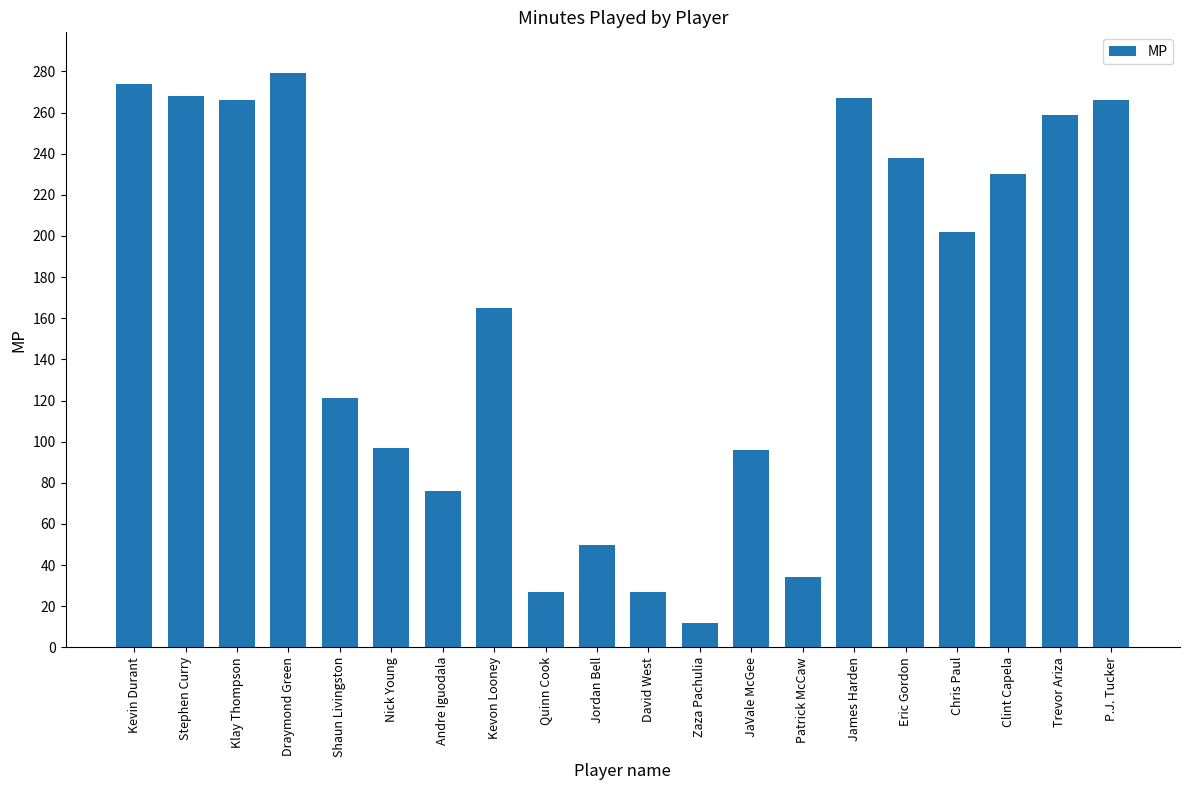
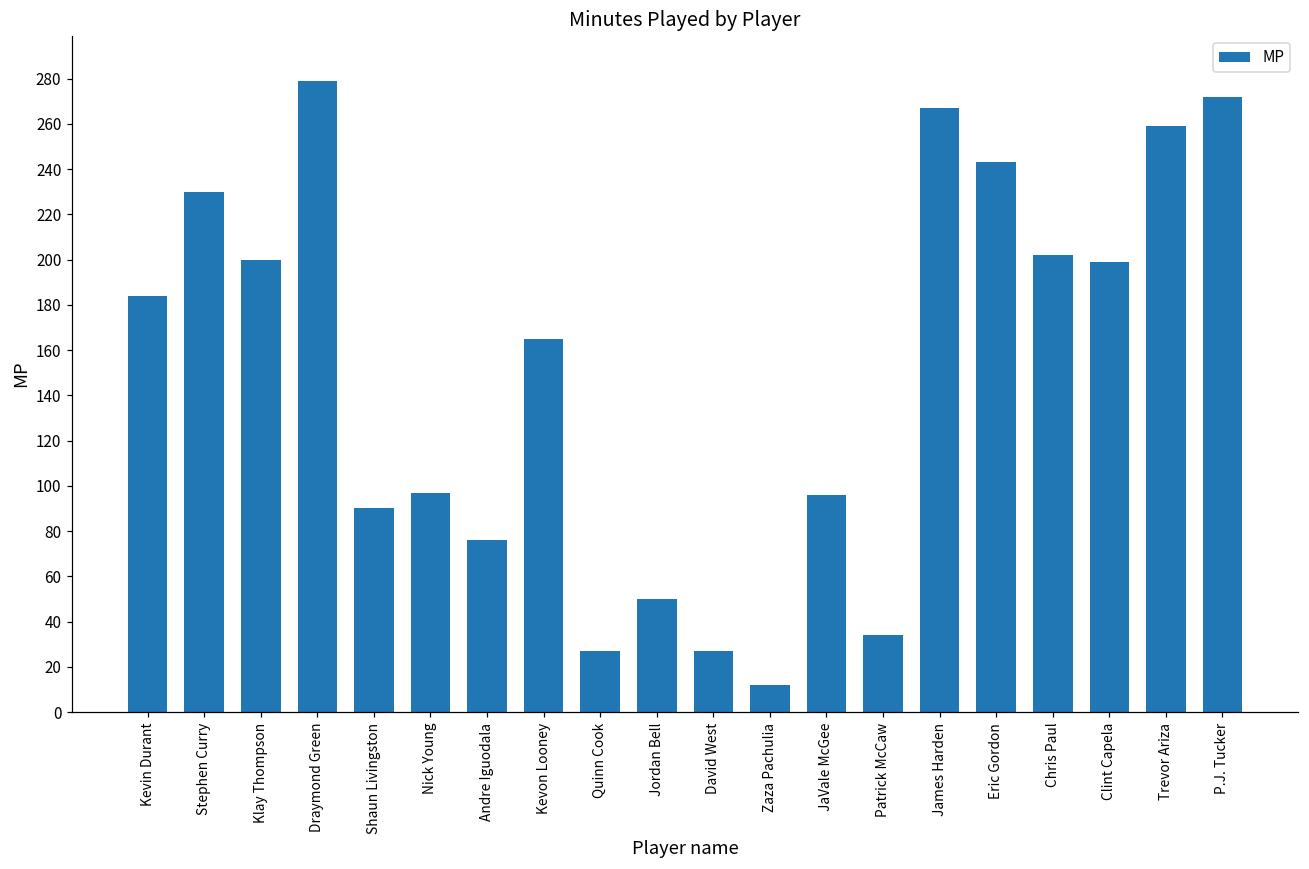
Kevin Durant: 274 -> 184
Stephen Curry: 268 -> 230
Klay Thompson: 266 -> 200
Shaun Livingston: 121 -> 90
Eric Gordon: 238 -> 243
Clint Capela: 230 -> 199
P.J. Tucker: 266 -> 272
